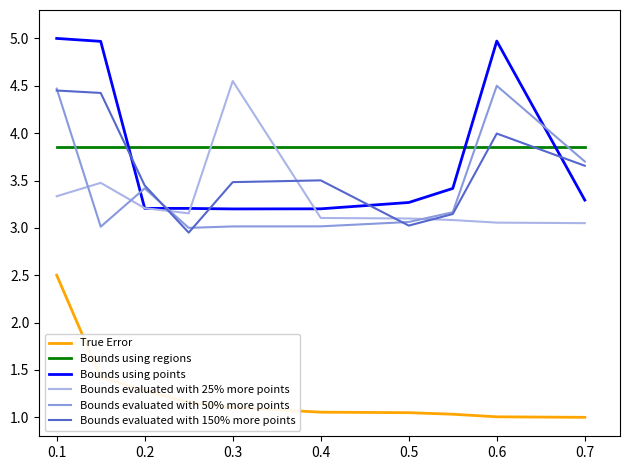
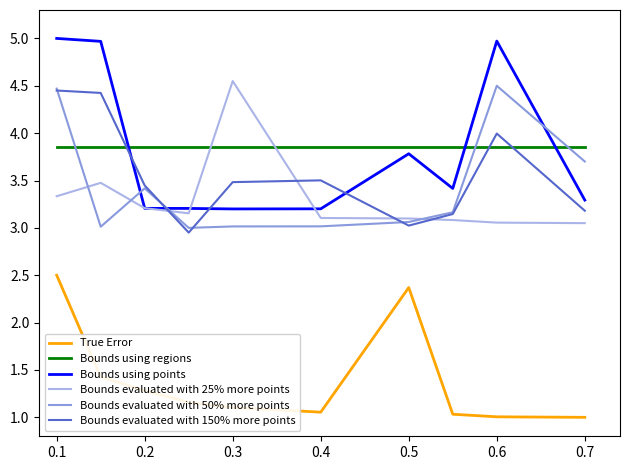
True Error, 0.5: 1.0 -> 2.4
Bounds using points, 0.5: 3.3 -> 3.8
Bounds evaluated with 150% more points, 0.7: 3.7 -> 3.2
